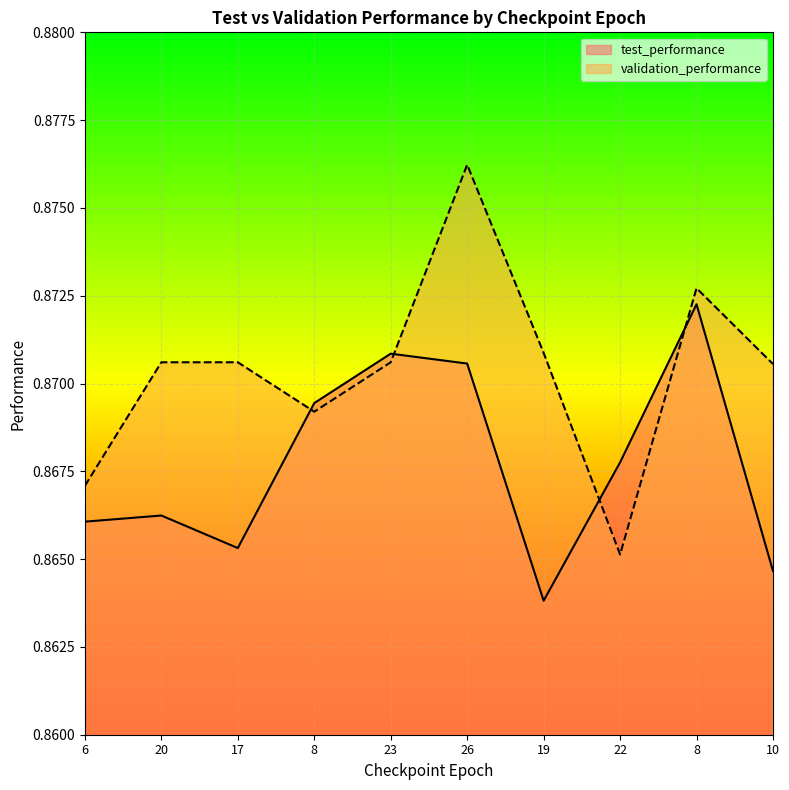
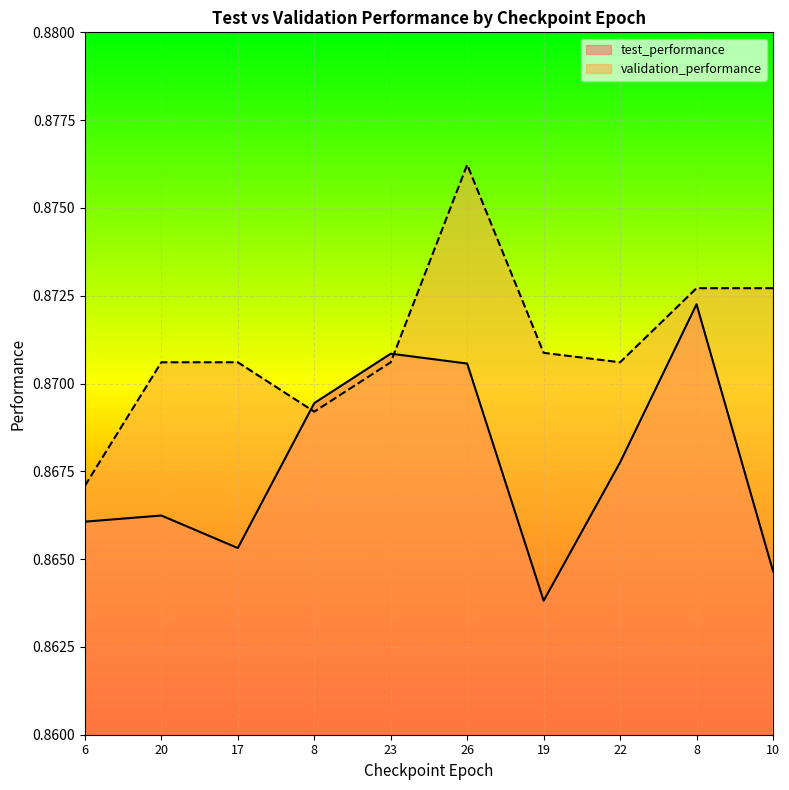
validation_performance, 22: 0.8651 -> 0.8706
validation_performance, 10: 0.8706 -> 0.8727
